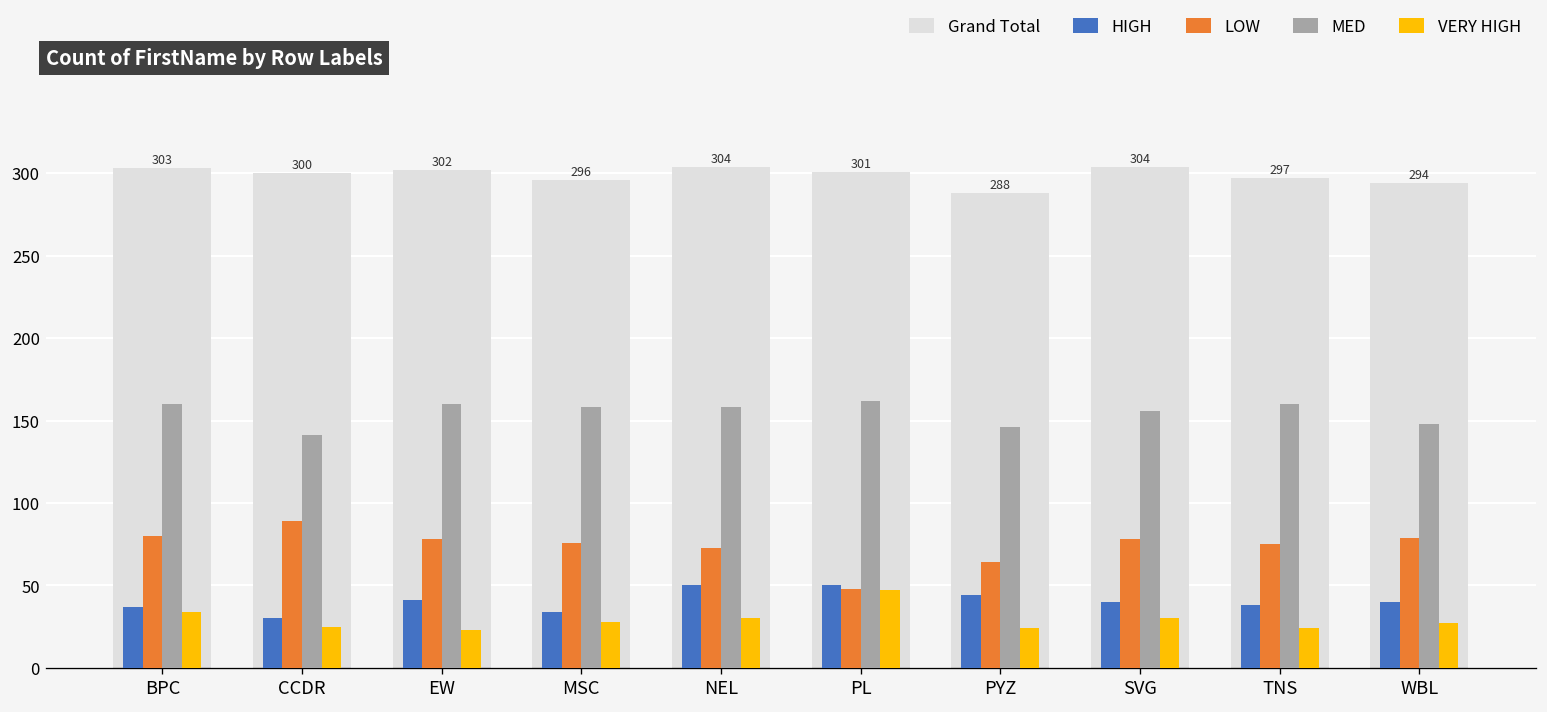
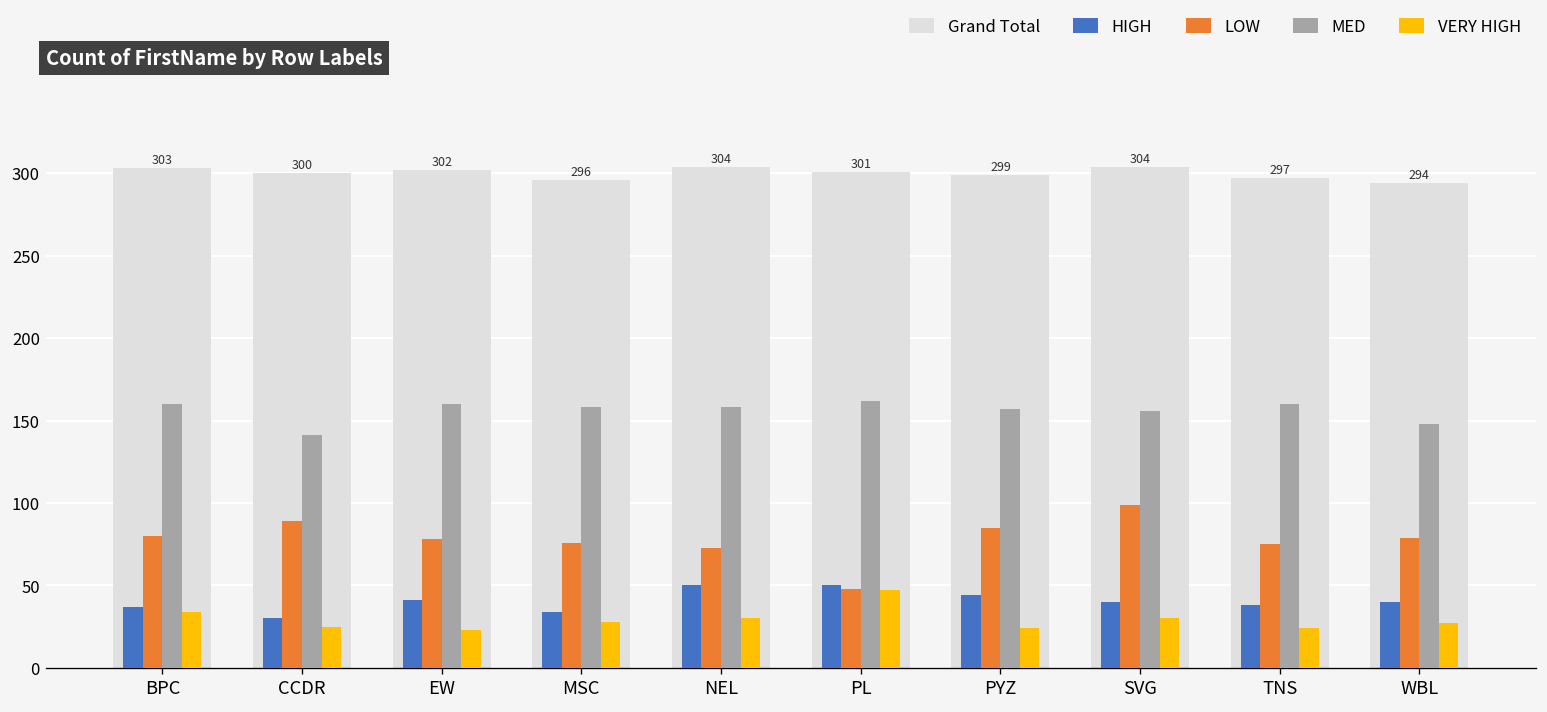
LOW, PYZ: 64 -> 85
Grand Total, PYZ: 288 -> 299
MED, PYZ: 146 -> 157
LOW, SVG: 78 -> 99
